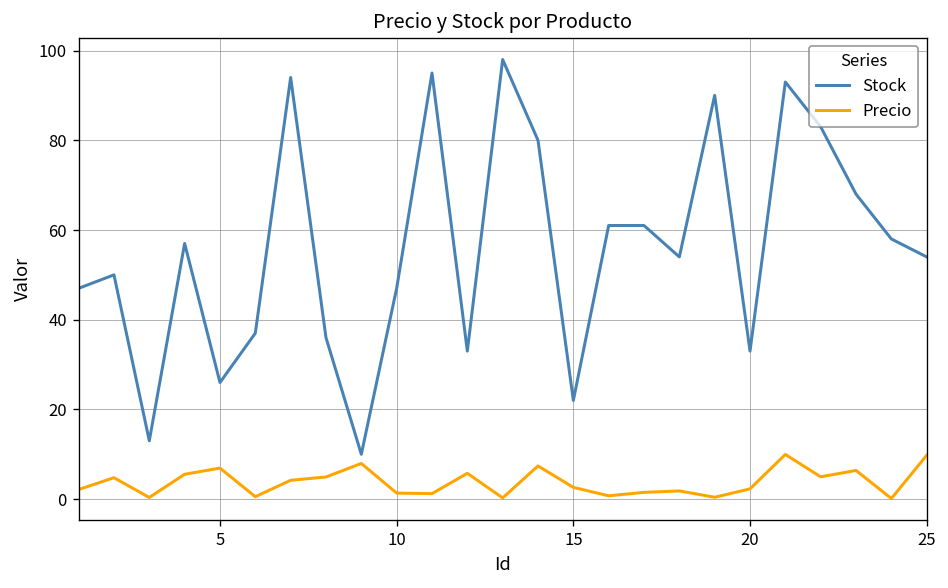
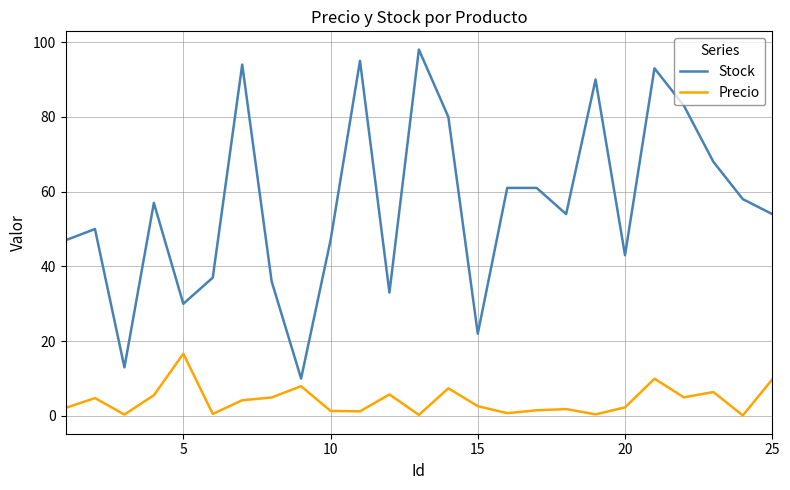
Stock, 5: 26 -> 30
Precio, 5: 7 -> 17
Stock, 20: 33 -> 43
